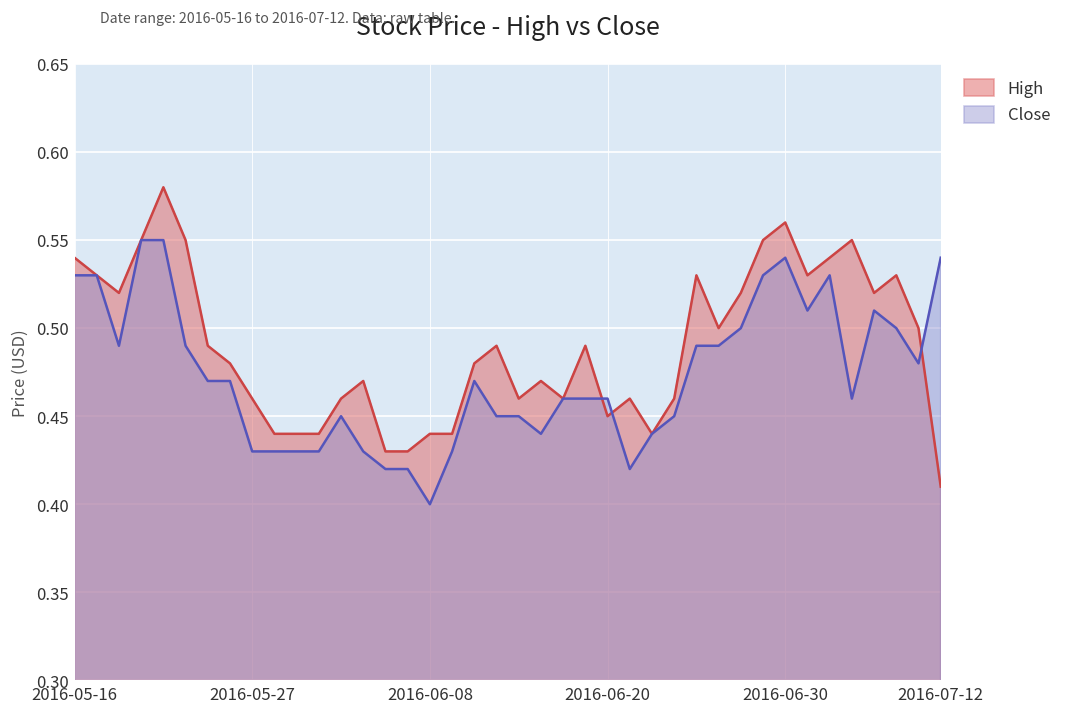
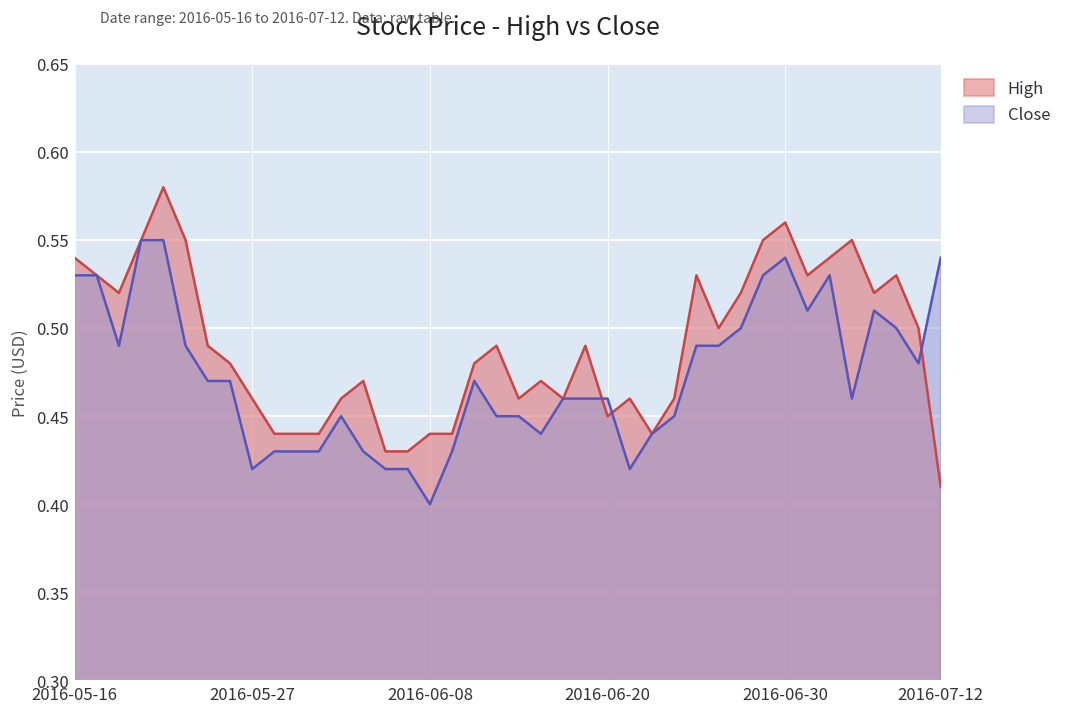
Close, 2016-05-27: 0.43 -> 0.42
